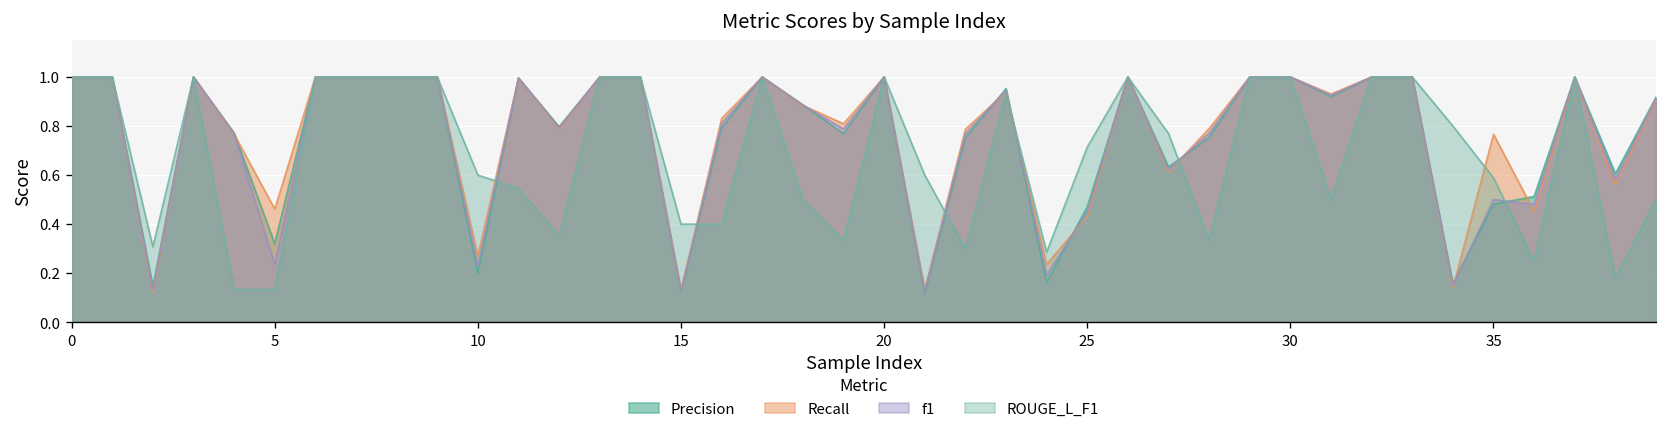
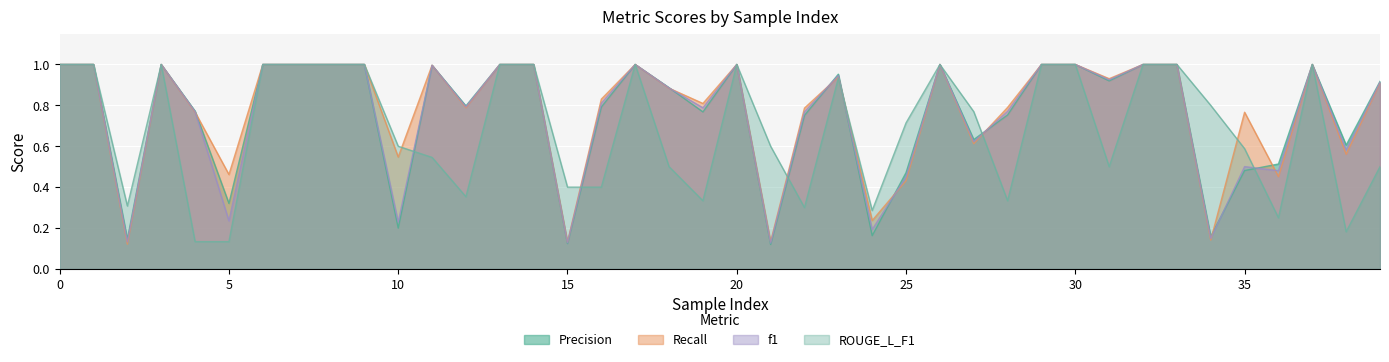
Recall, 10: 0.27 -> 0.55
